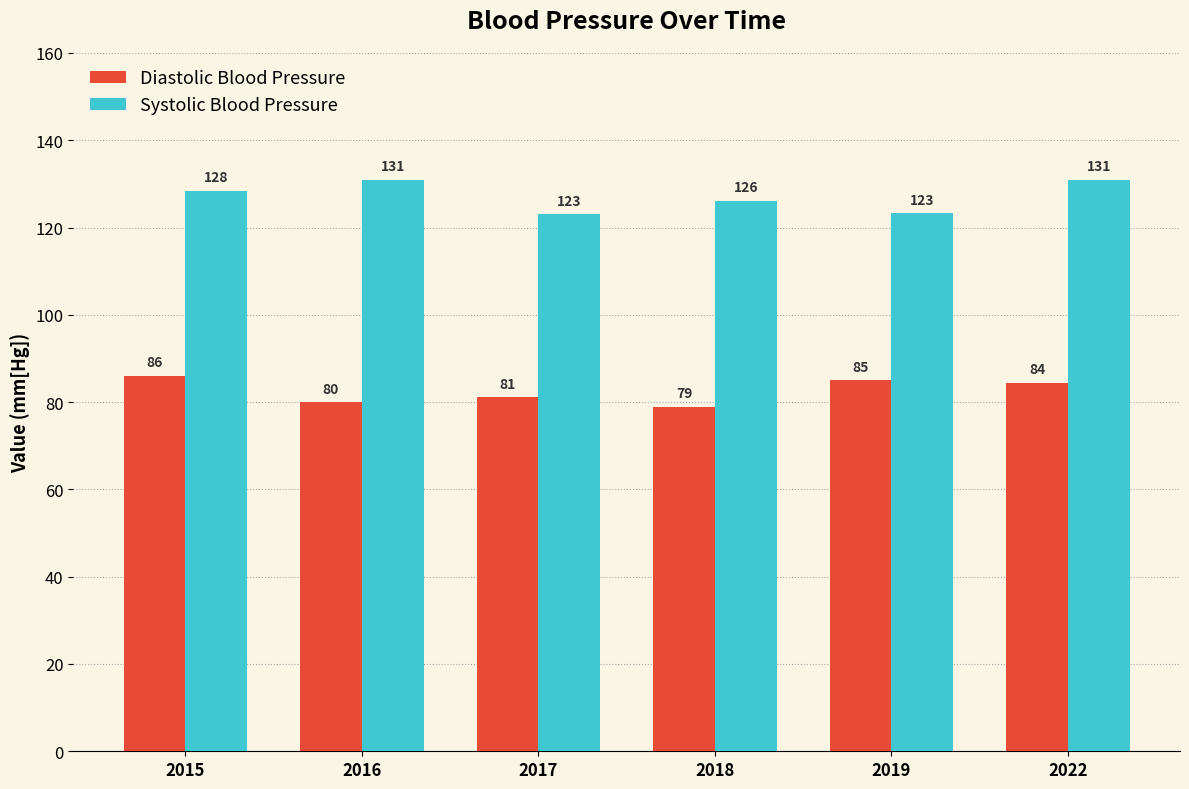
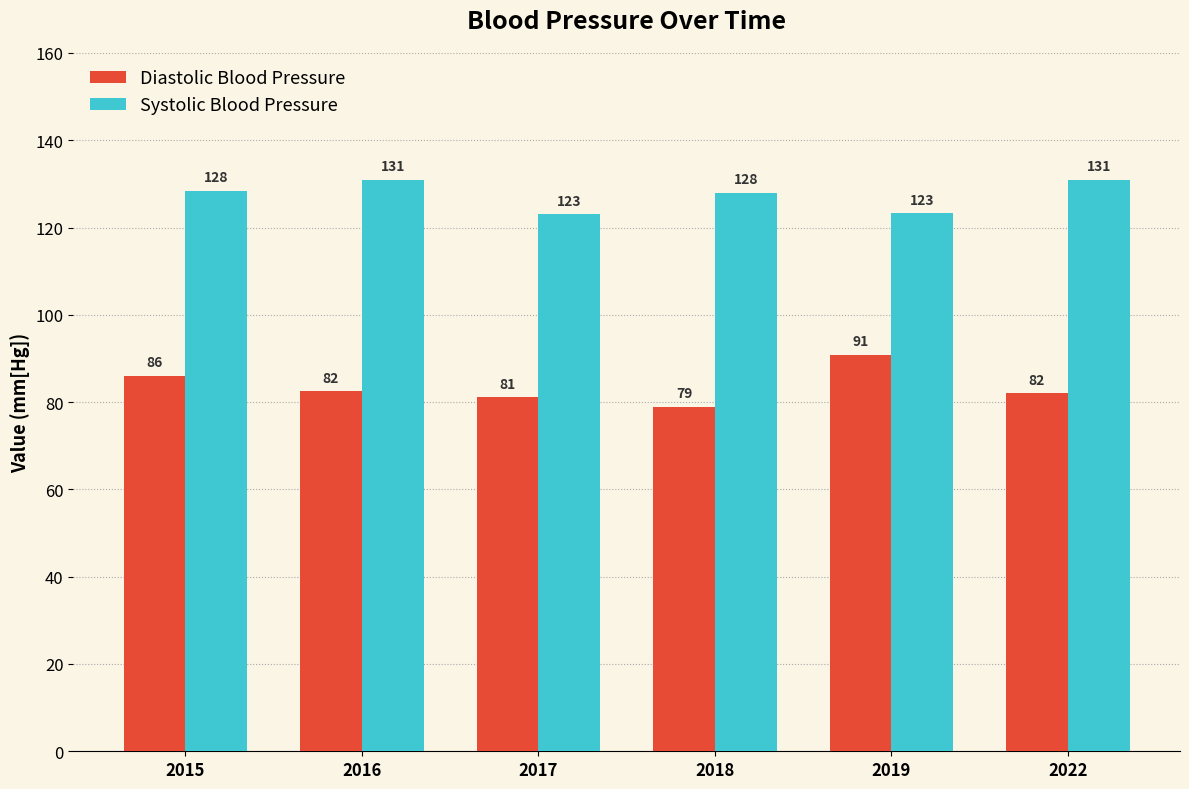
Diastolic Blood Pressure, 2016: 80 -> 82
Systolic Blood Pressure, 2018: 126 -> 128
Diastolic Blood Pressure, 2019: 85 -> 91
Diastolic Blood Pressure, 2022: 84 -> 82
